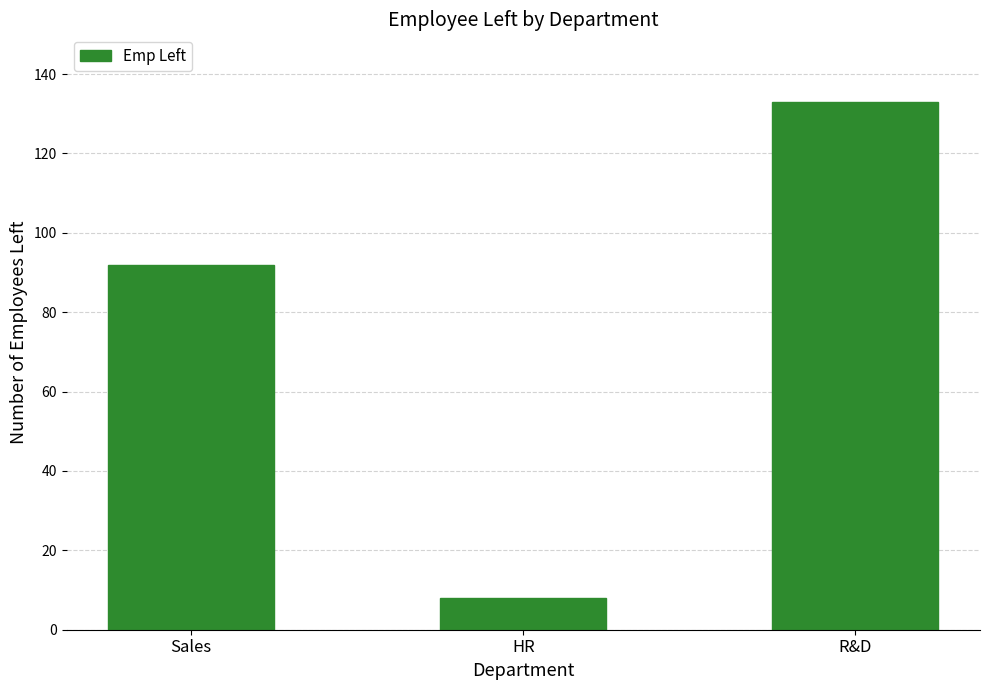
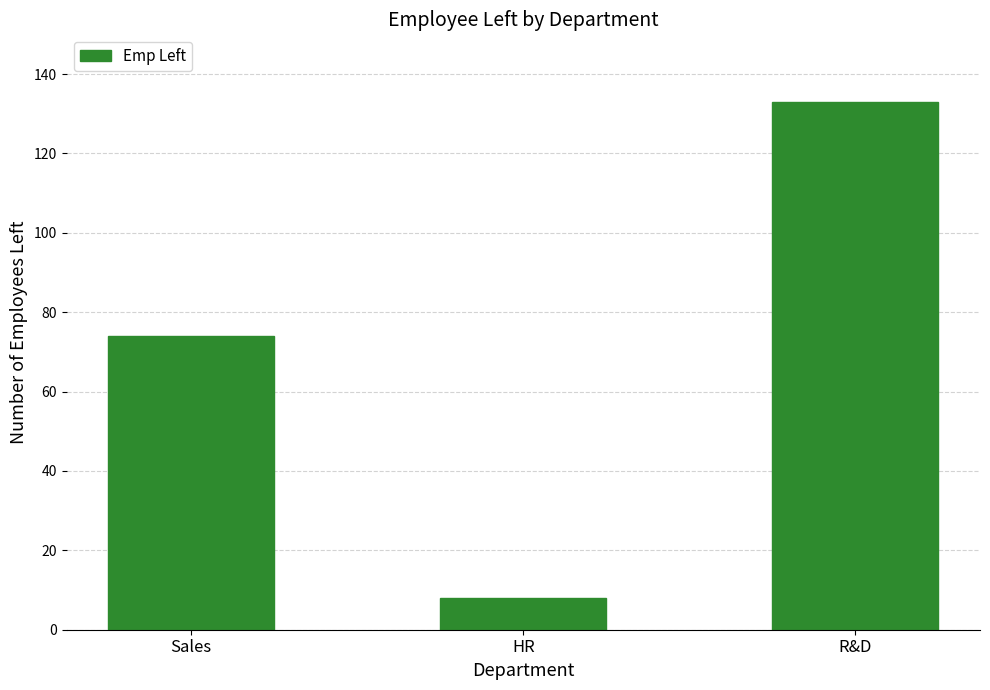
Sales: 92 -> 74
